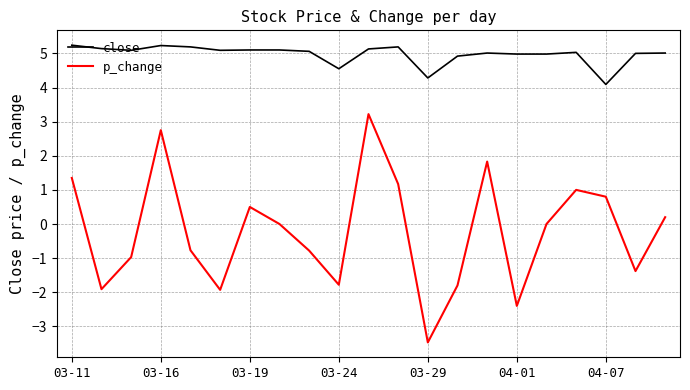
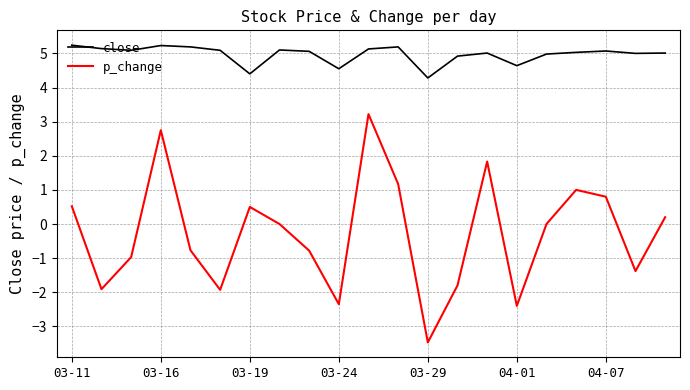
p_change, 03-11: 1.4 -> 0.5
close, 03-19: 5.1 -> 4.4
p_change, 03-24: -1.8 -> -2.4
close, 04-01: 5.0 -> 4.6
close, 04-07: 4.1 -> 5.1
